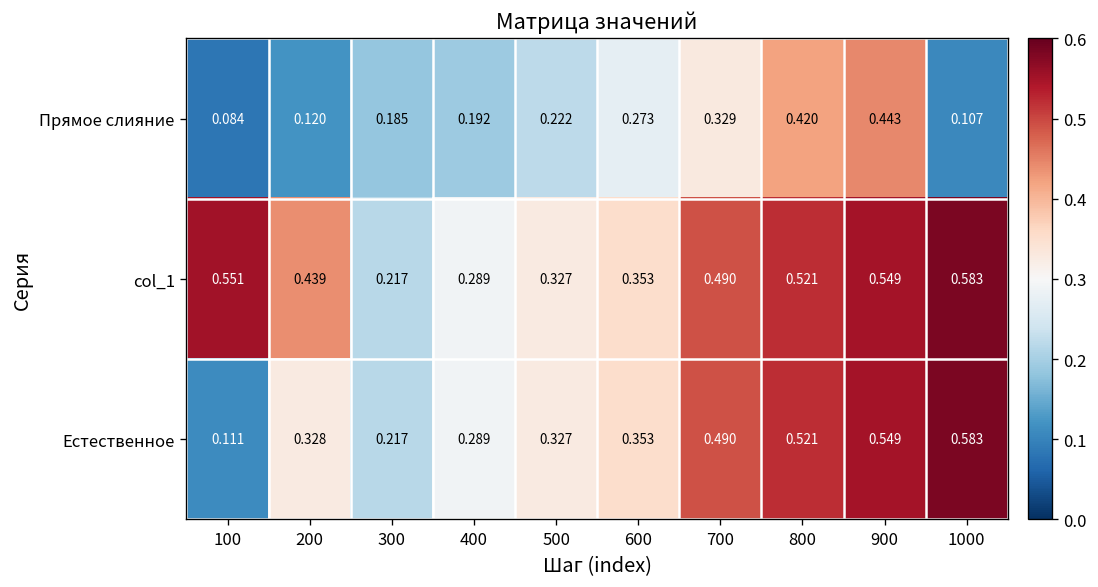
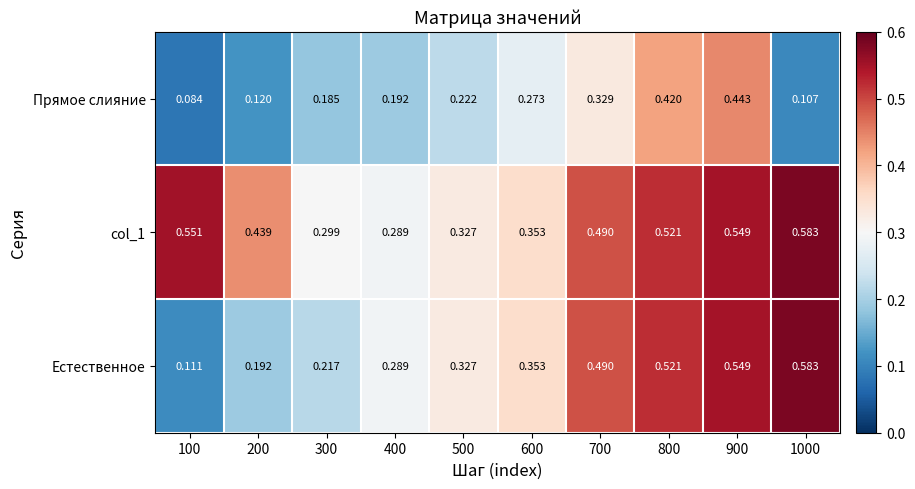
col_1, 300: 0.217 -> 0.299
Естественное, 200: 0.328 -> 0.192
